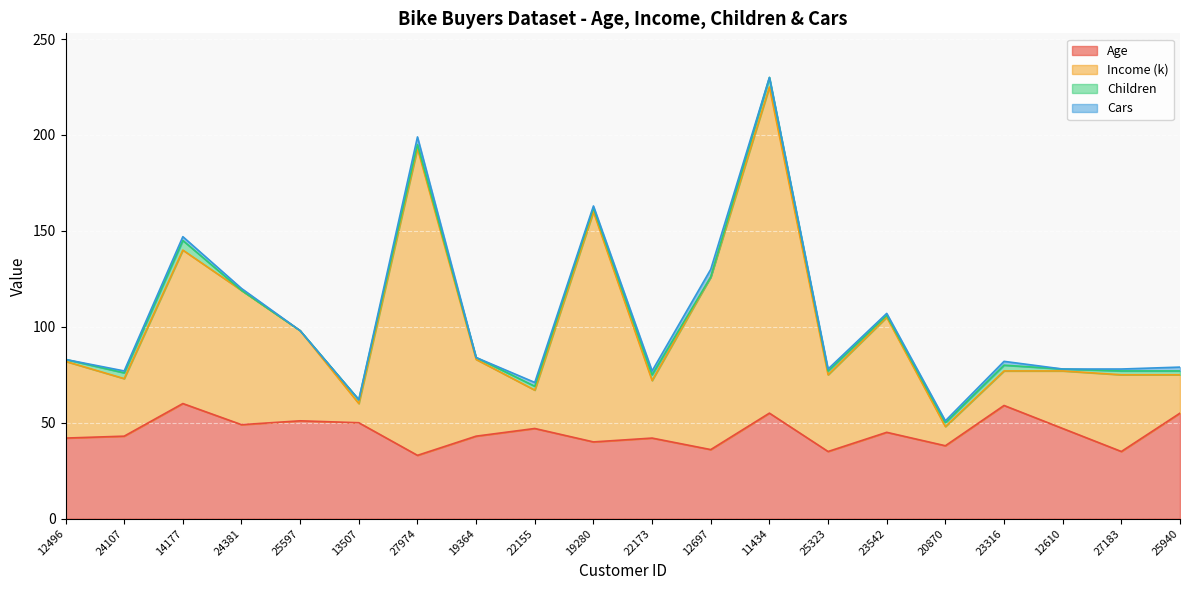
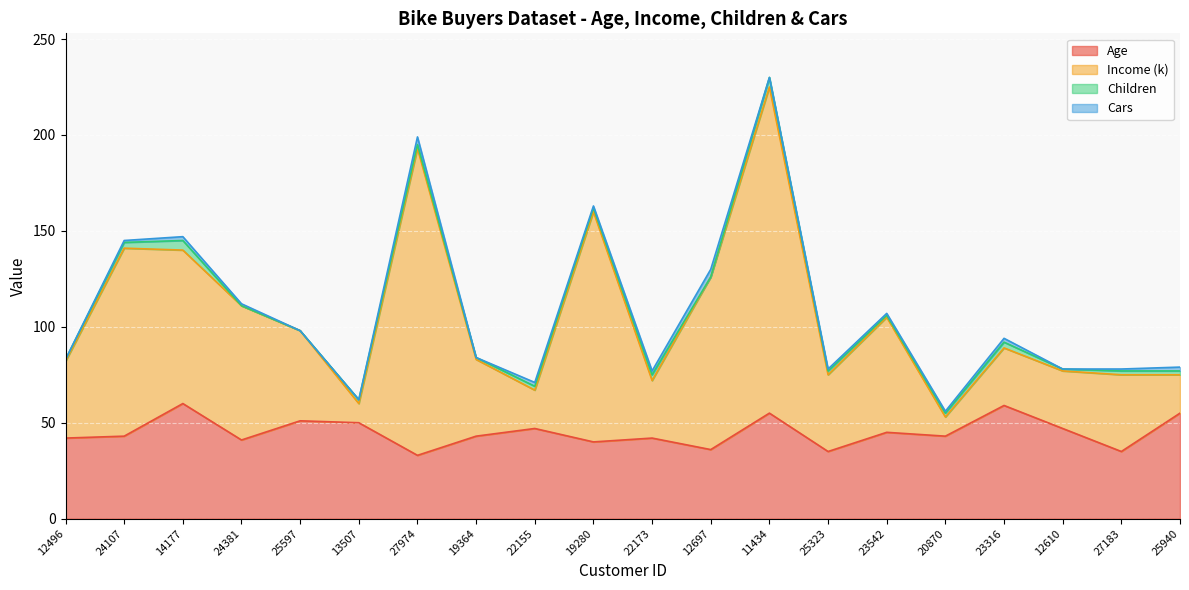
Income (k), 24107: 30 -> 98
Age, 24381: 49 -> 41
Age, 20870: 38 -> 43
Income (k), 23316: 18 -> 30
